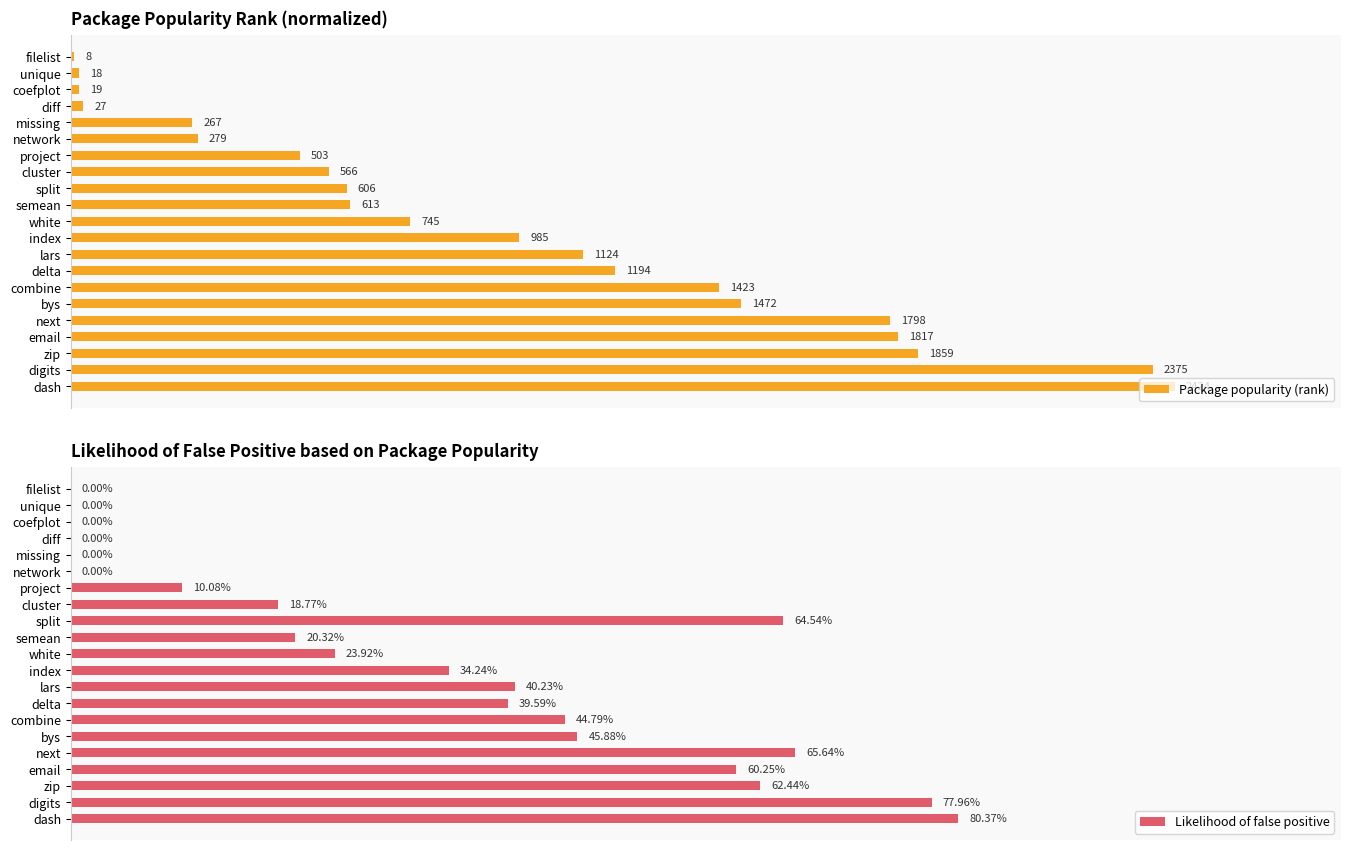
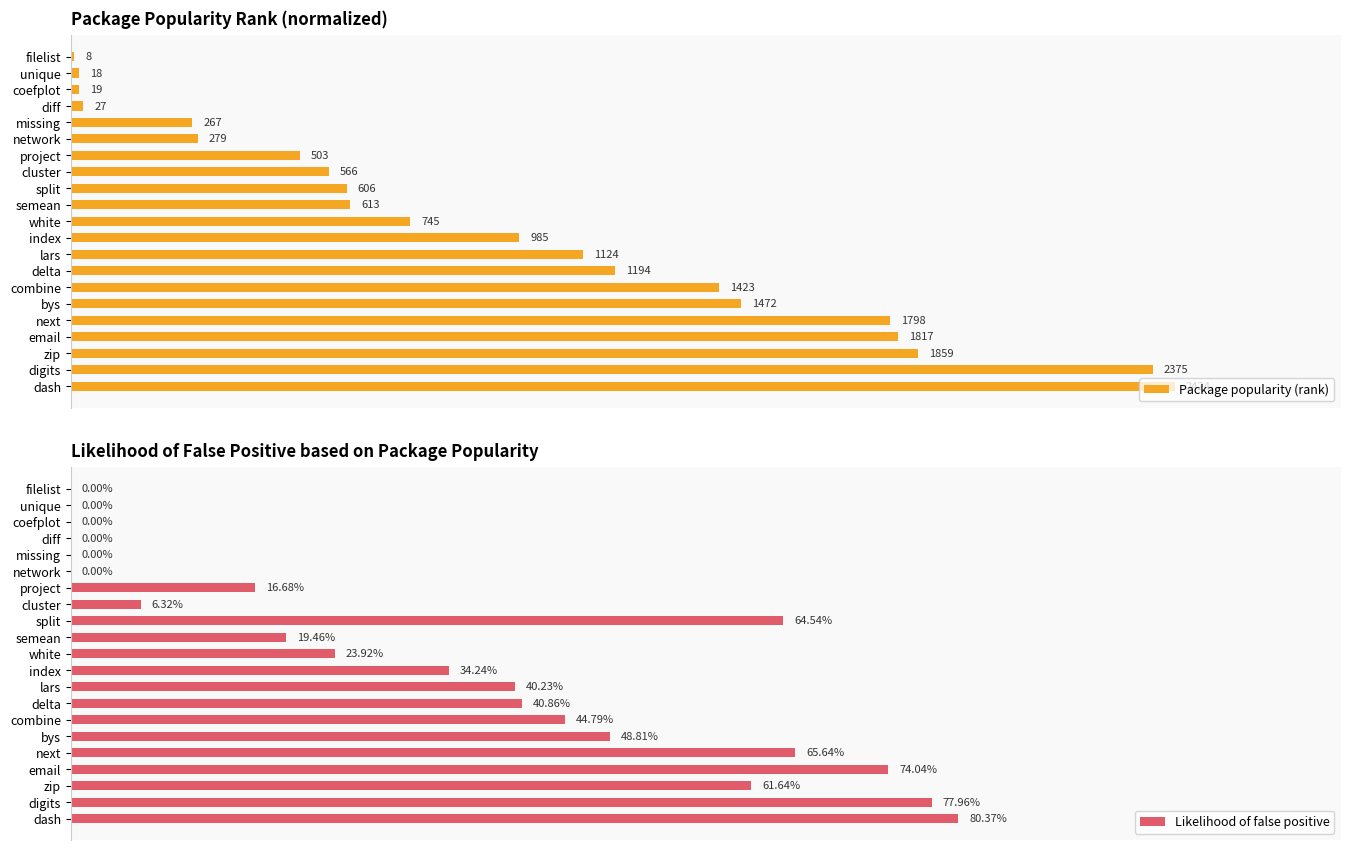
Likelihood of False Positive based on Package Popularity, project: 10.08% -> 16.68%
Likelihood of False Positive based on Package Popularity, cluster: 18.77% -> 6.32%
Likelihood of False Positive based on Package Popularity, semean: 20.32% -> 19.46%
Likelihood of False Positive based on Package Popularity, delta: 39.59% -> 40.86%
Likelihood of False Positive based on Package Popularity, bys: 45.88% -> 48.81%
Likelihood of False Positive based on Package Popularity, email: 60.25% -> 74.04%
Likelihood of False Positive based on Package Popularity, zip: 62.44% -> 61.64%
